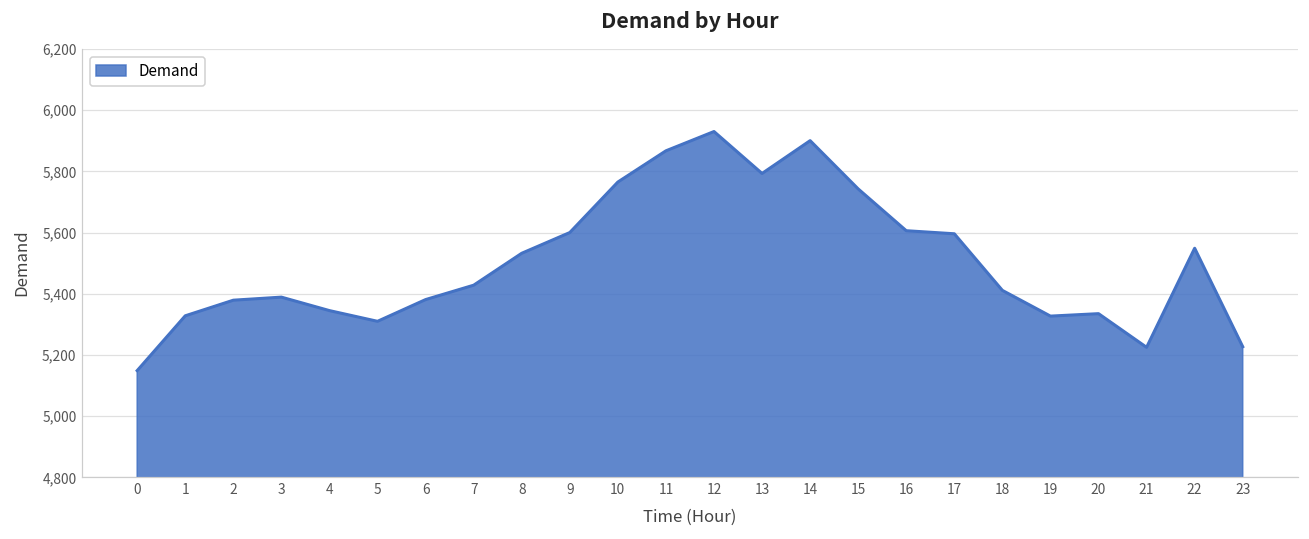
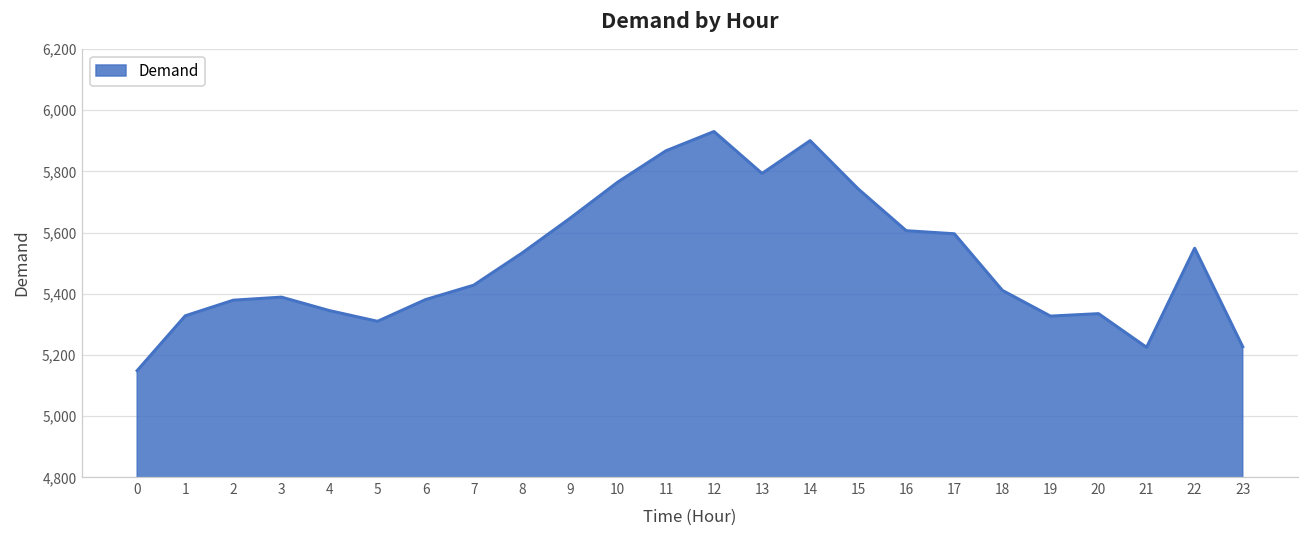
9: 5,600 -> 5,650
